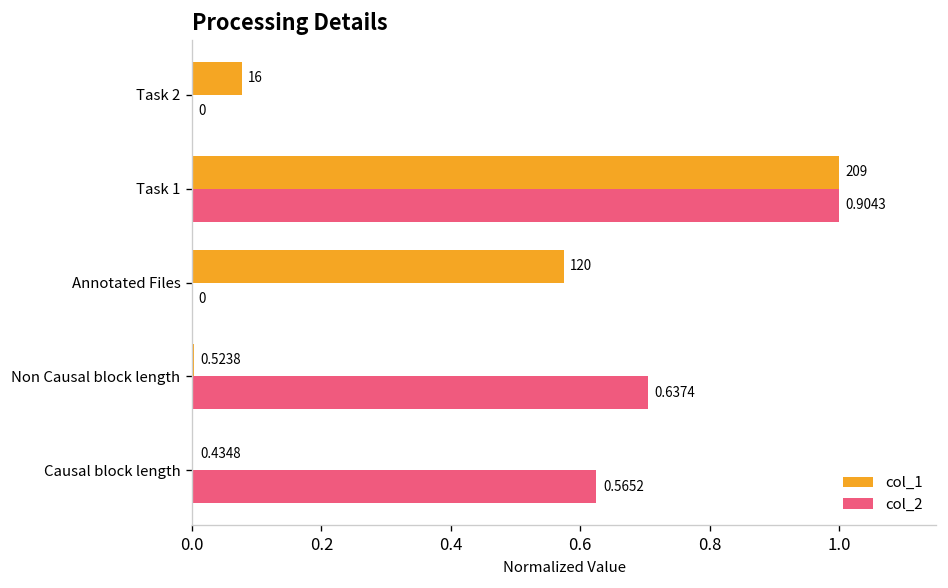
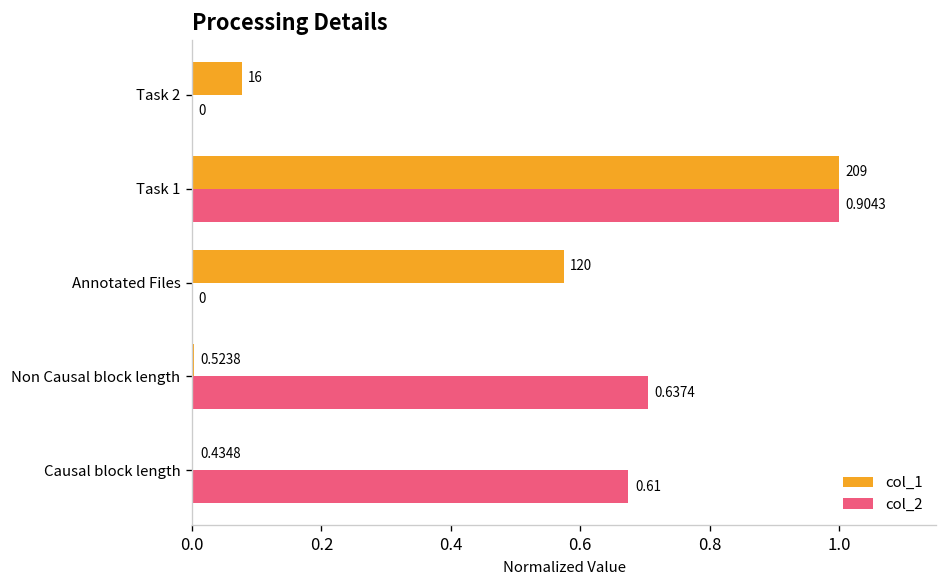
col_2, Causal block length: 0.5652 -> 0.61
